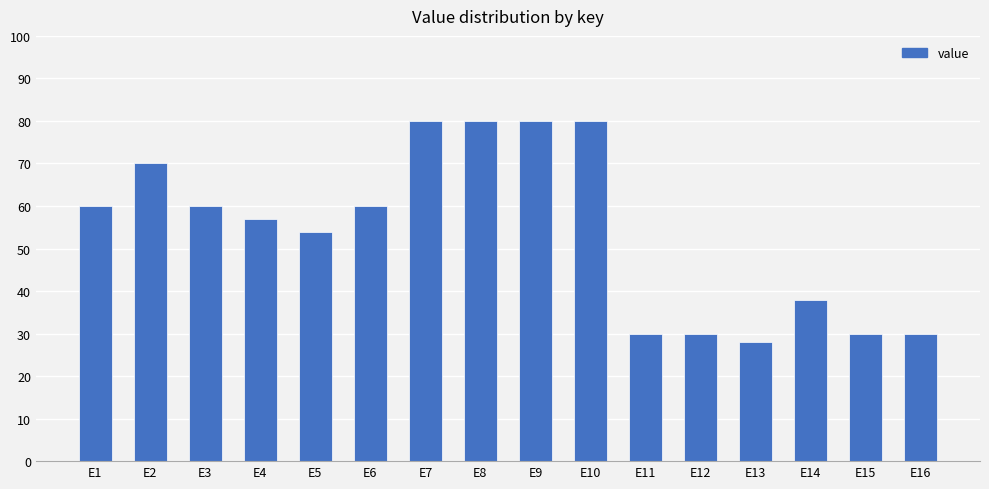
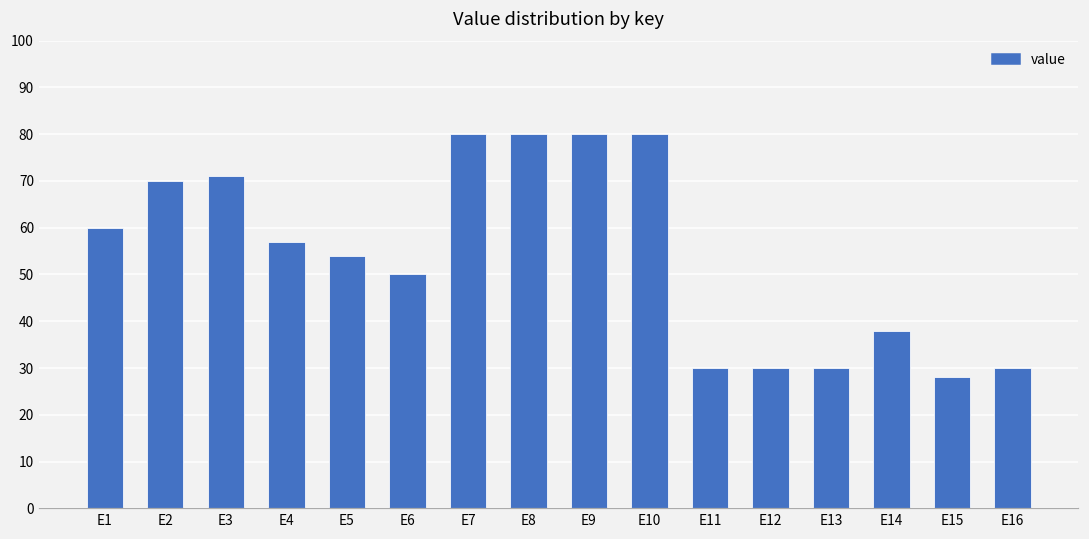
E3: 60 -> 71
E6: 60 -> 50
E13: 28 -> 30
E15: 30 -> 28
